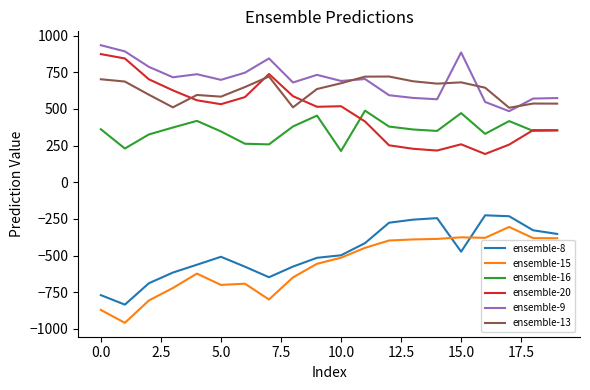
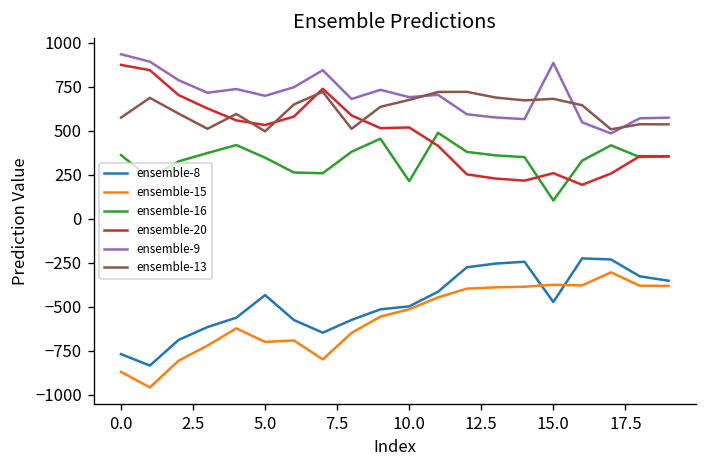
ensemble-13, 0.0: 700 -> 570
ensemble-8, 5.0: -510 -> -430
ensemble-13, 5.0: 580 -> 500
ensemble-16, 15.0: 470 -> 100
